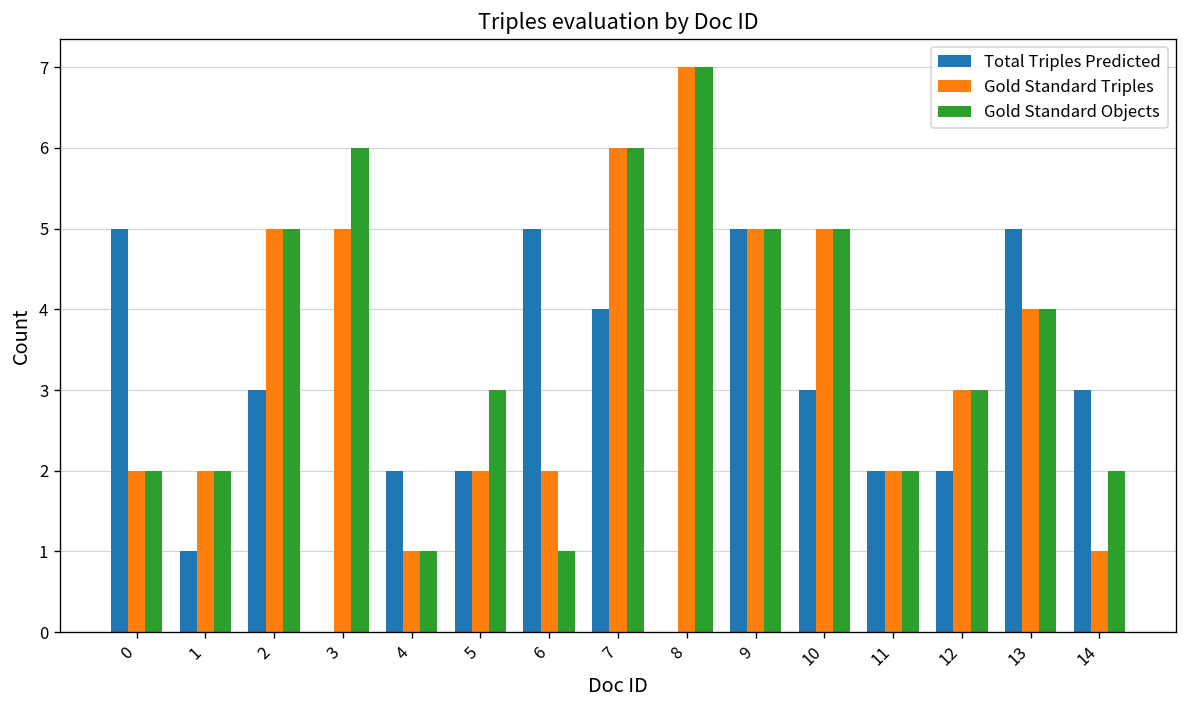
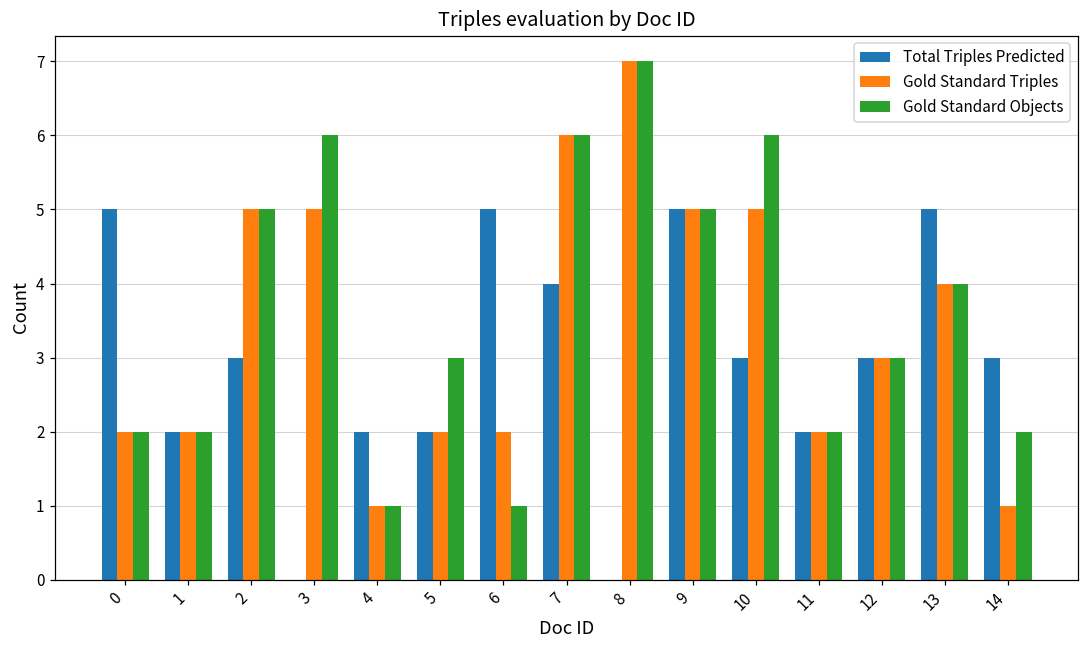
Total Triples Predicted, 1: 1 -> 2
Gold Standard Objects, 10: 5 -> 6
Total Triples Predicted, 12: 2 -> 3
